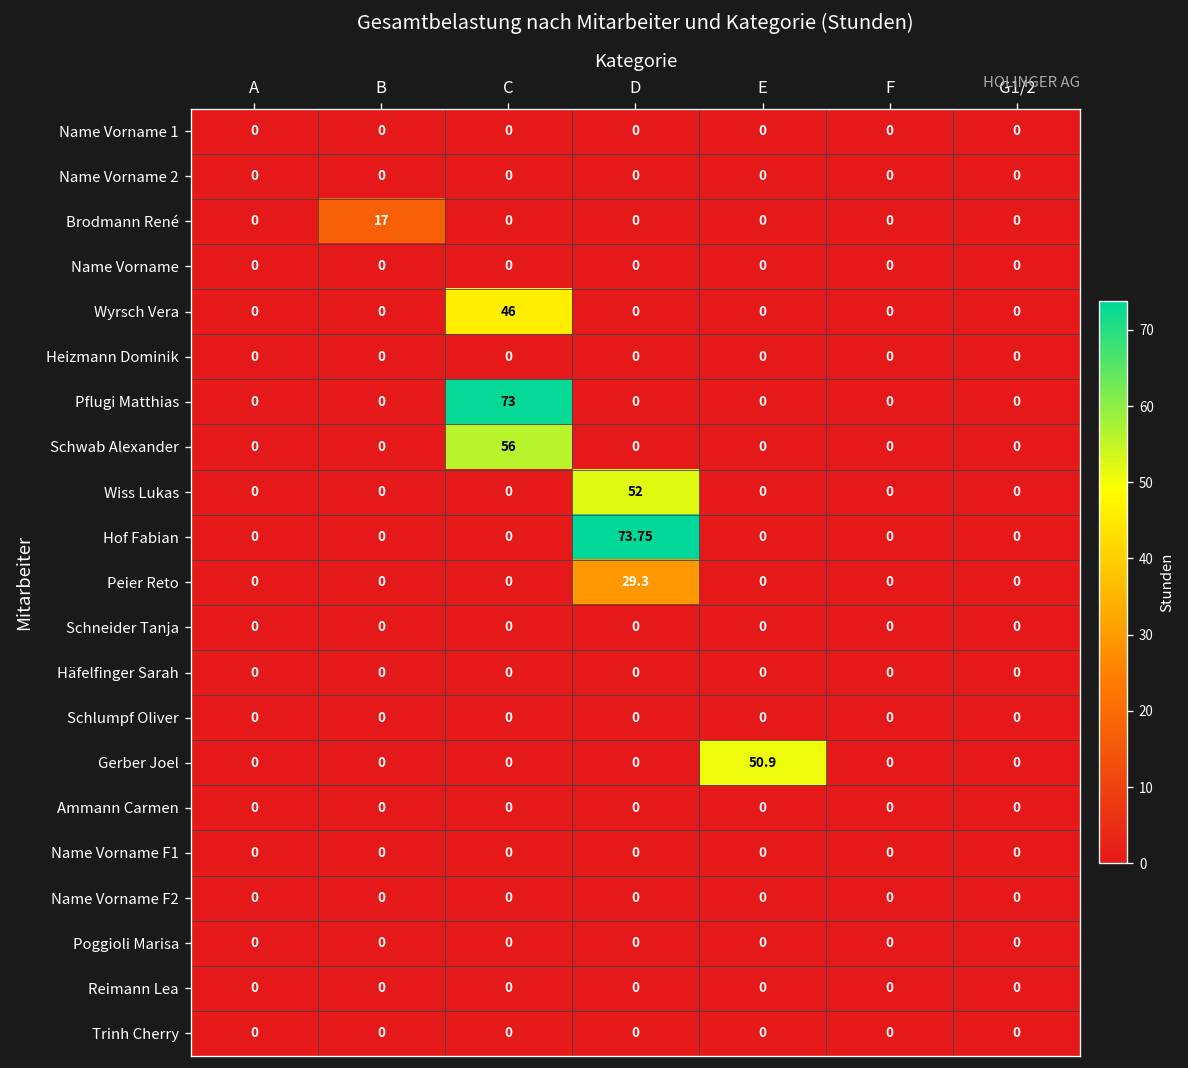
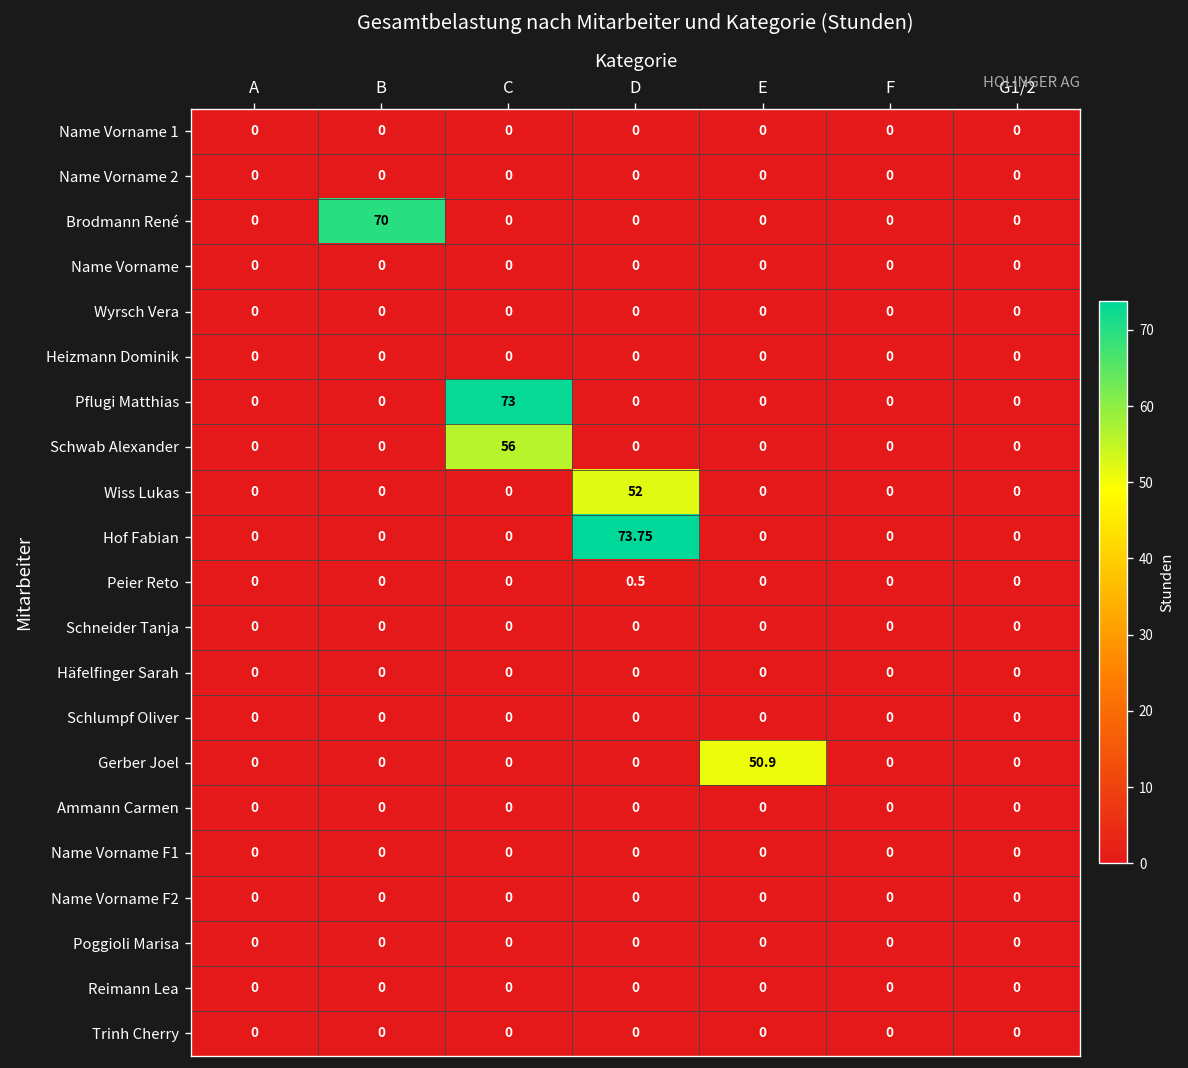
Brodmann René, B: 17 -> 70
Wyrsch Vera, C: 46 -> 0
Peier Reto, D: 29.3 -> 0.5
